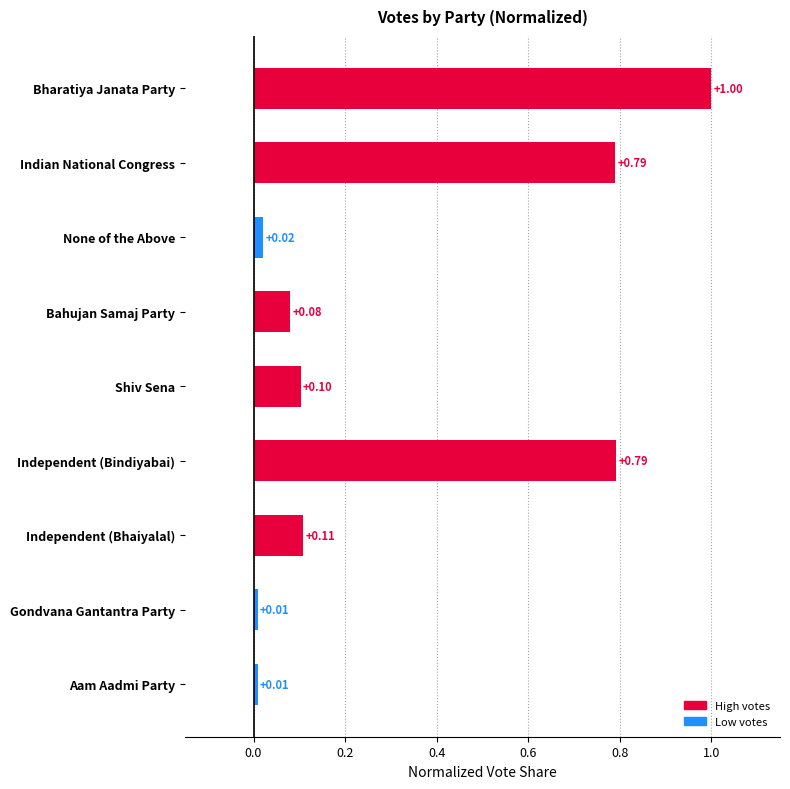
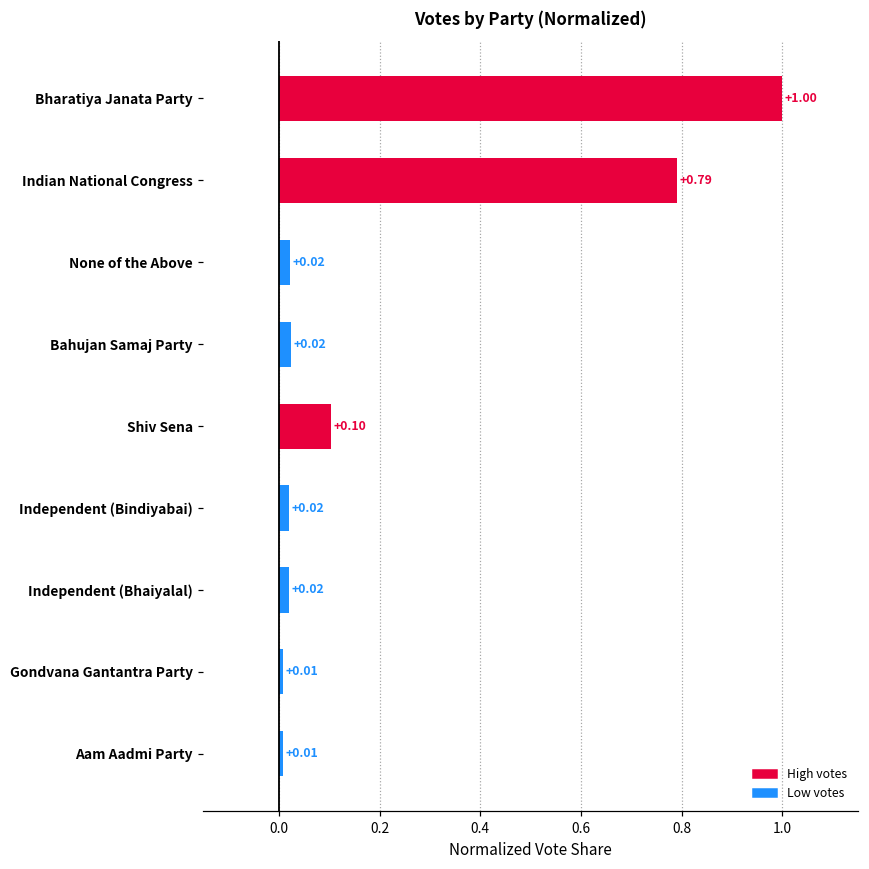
Bahujan Samaj Party: +0.08 -> +0.02
Independent (Bindiyabai): +0.79 -> +0.02
Independent (Bhaiyalal): +0.11 -> +0.02
